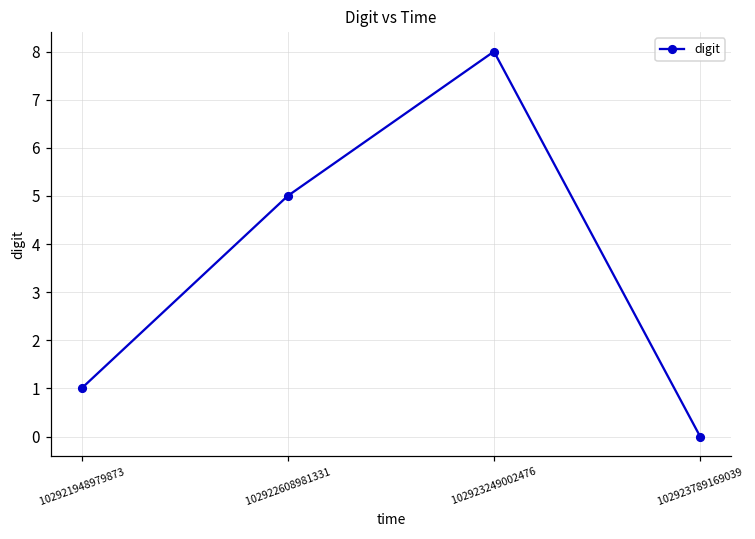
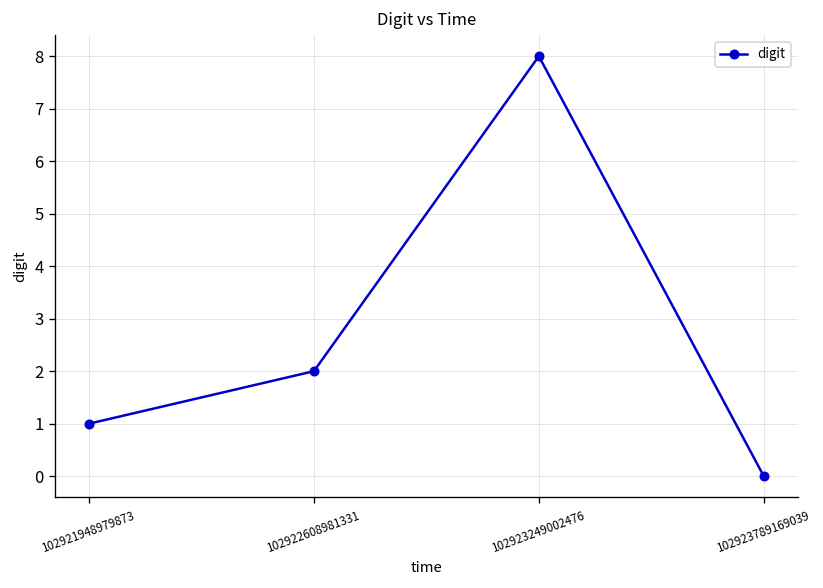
102922608981331: 5 -> 2
